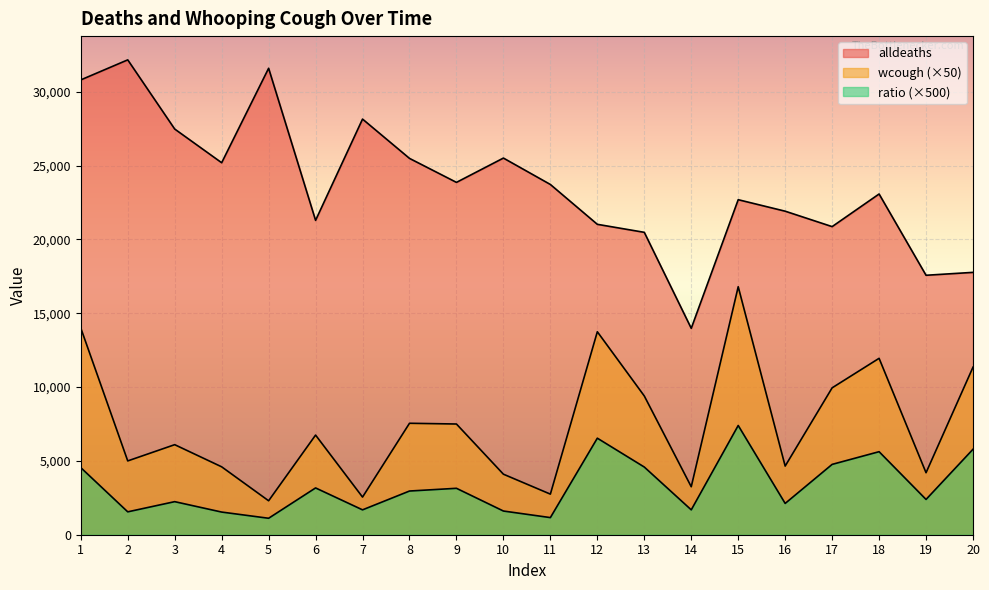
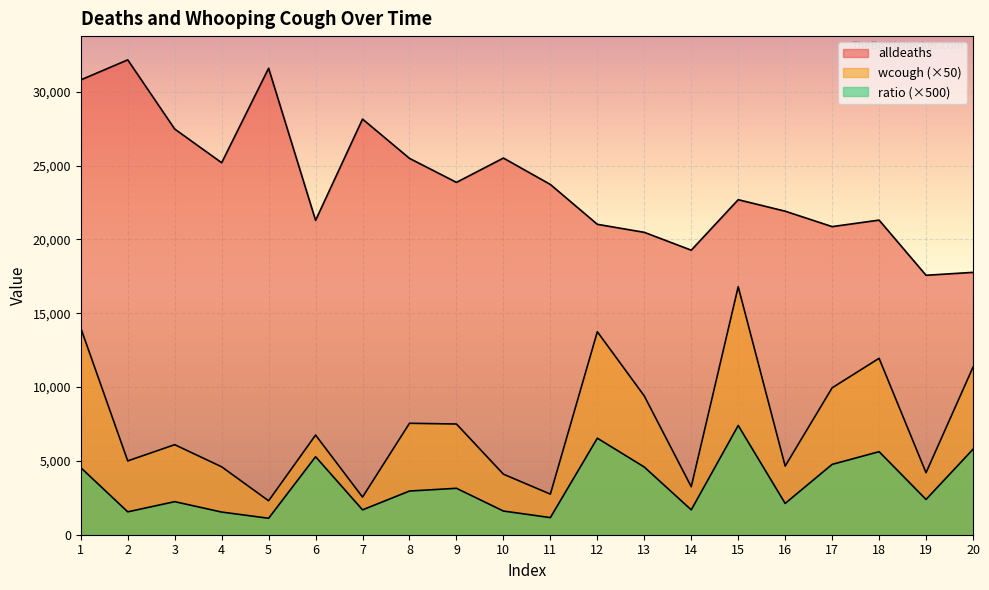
ratio (×500), 6: 3,200 -> 5,300
alldeaths, 14: 14,000 -> 19,300
alldeaths, 18: 23,100 -> 21,300
